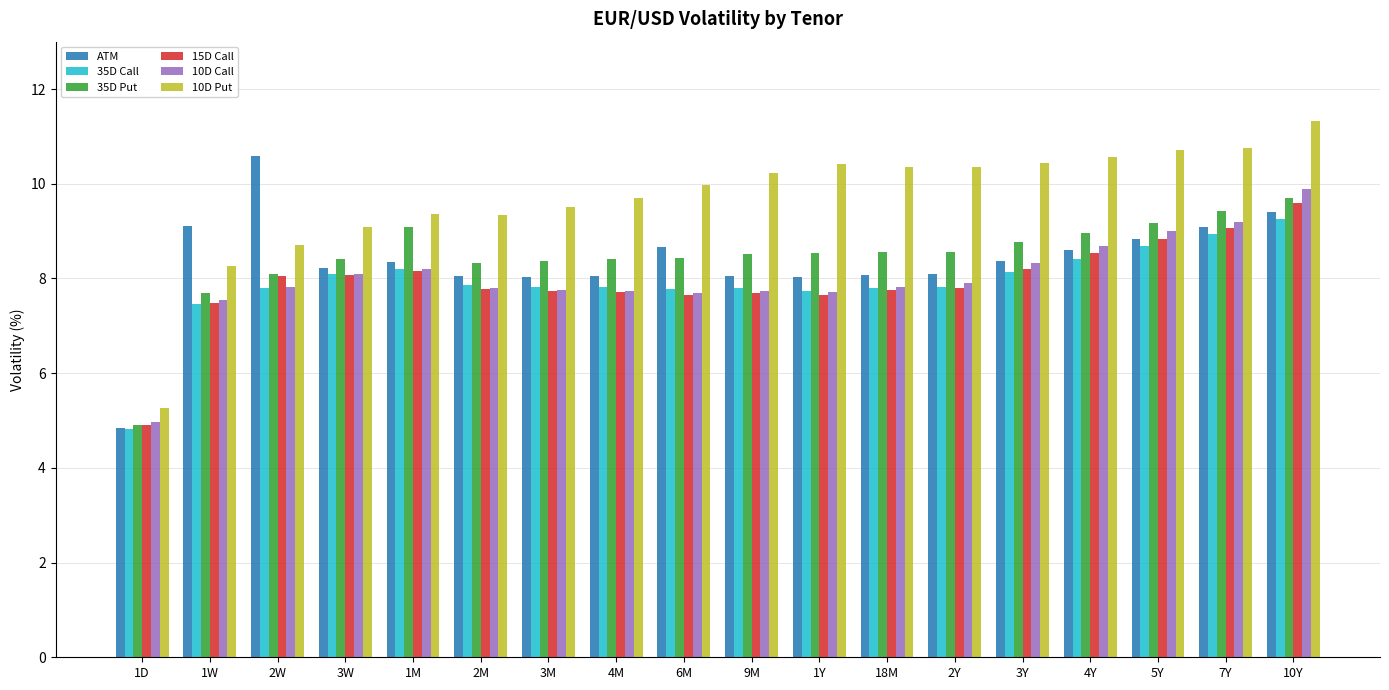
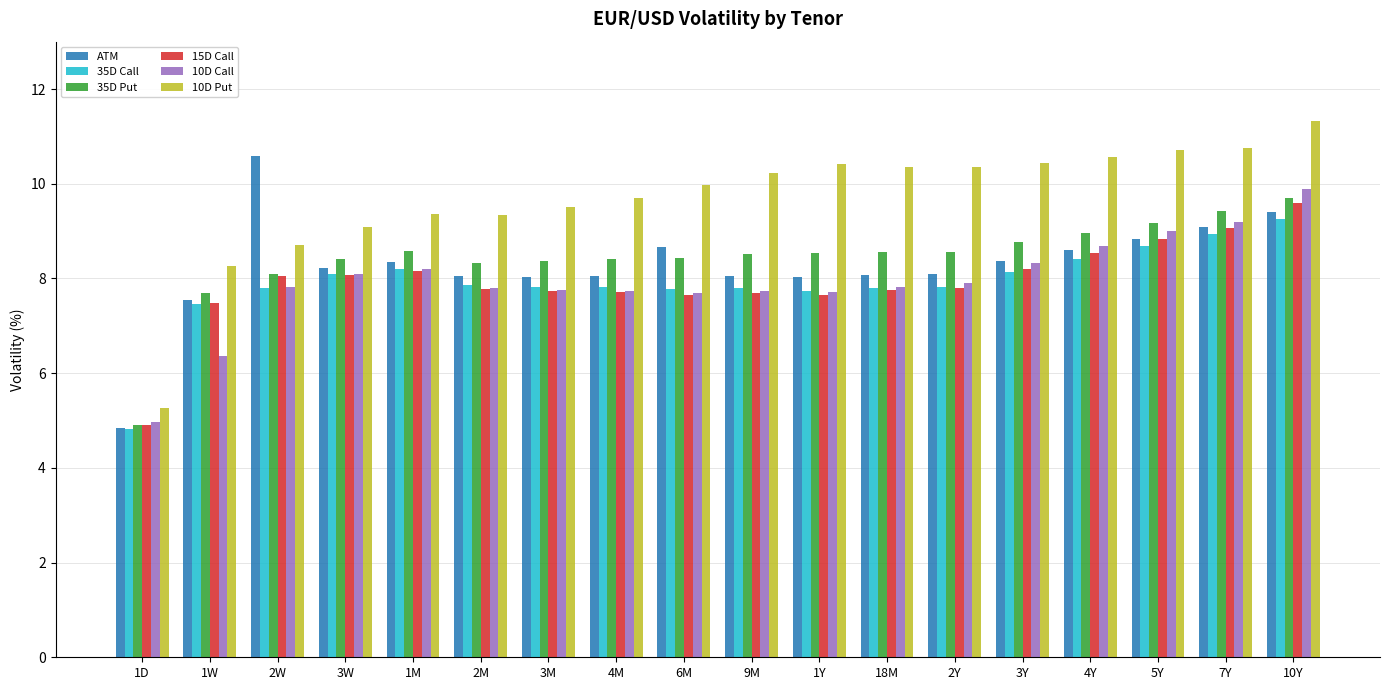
ATM, 1W: 9.1 -> 7.5
10D Call, 1W: 7.5 -> 6.4
35D Put, 1M: 9.1 -> 8.6
